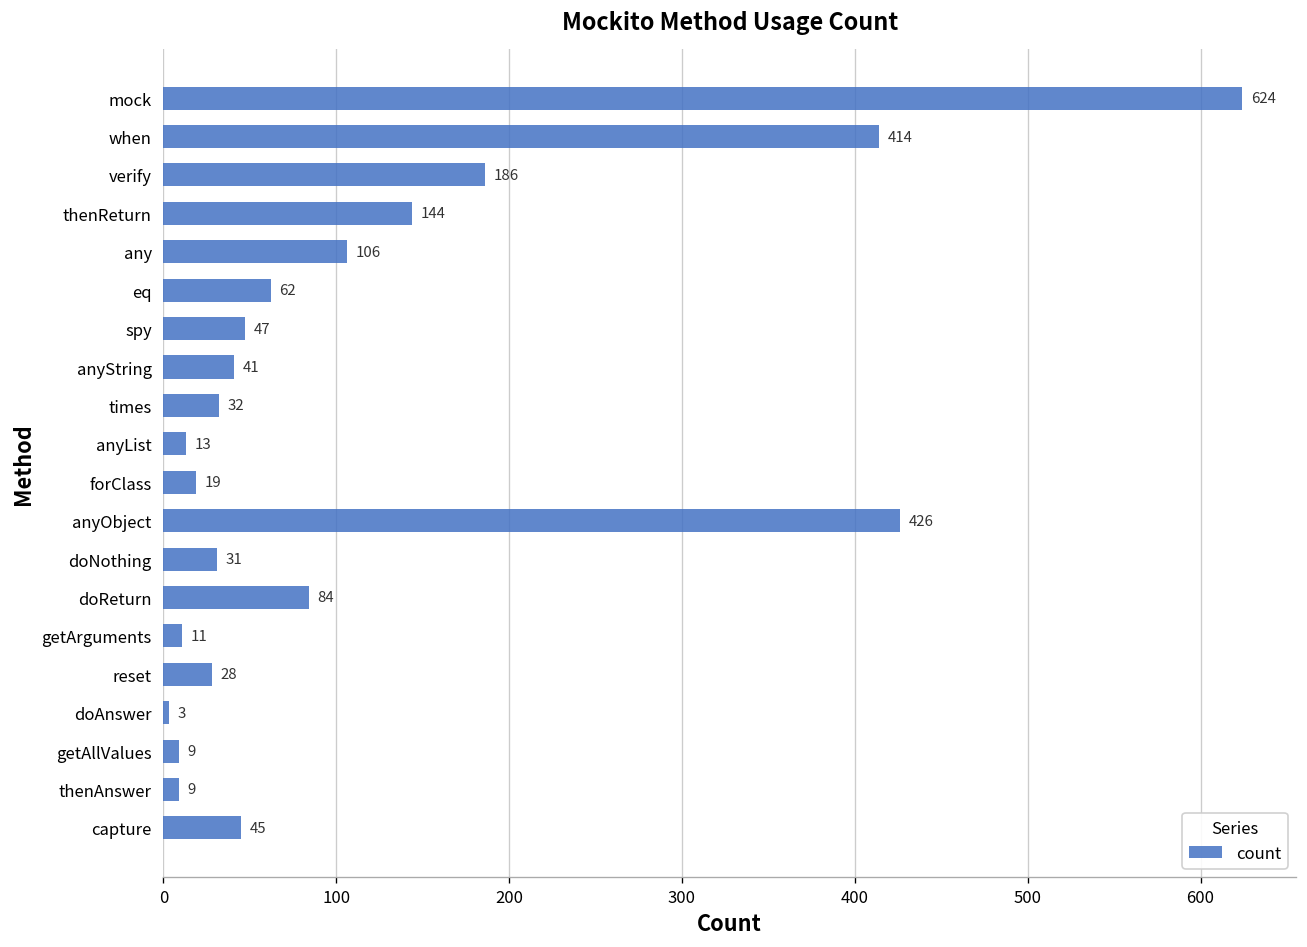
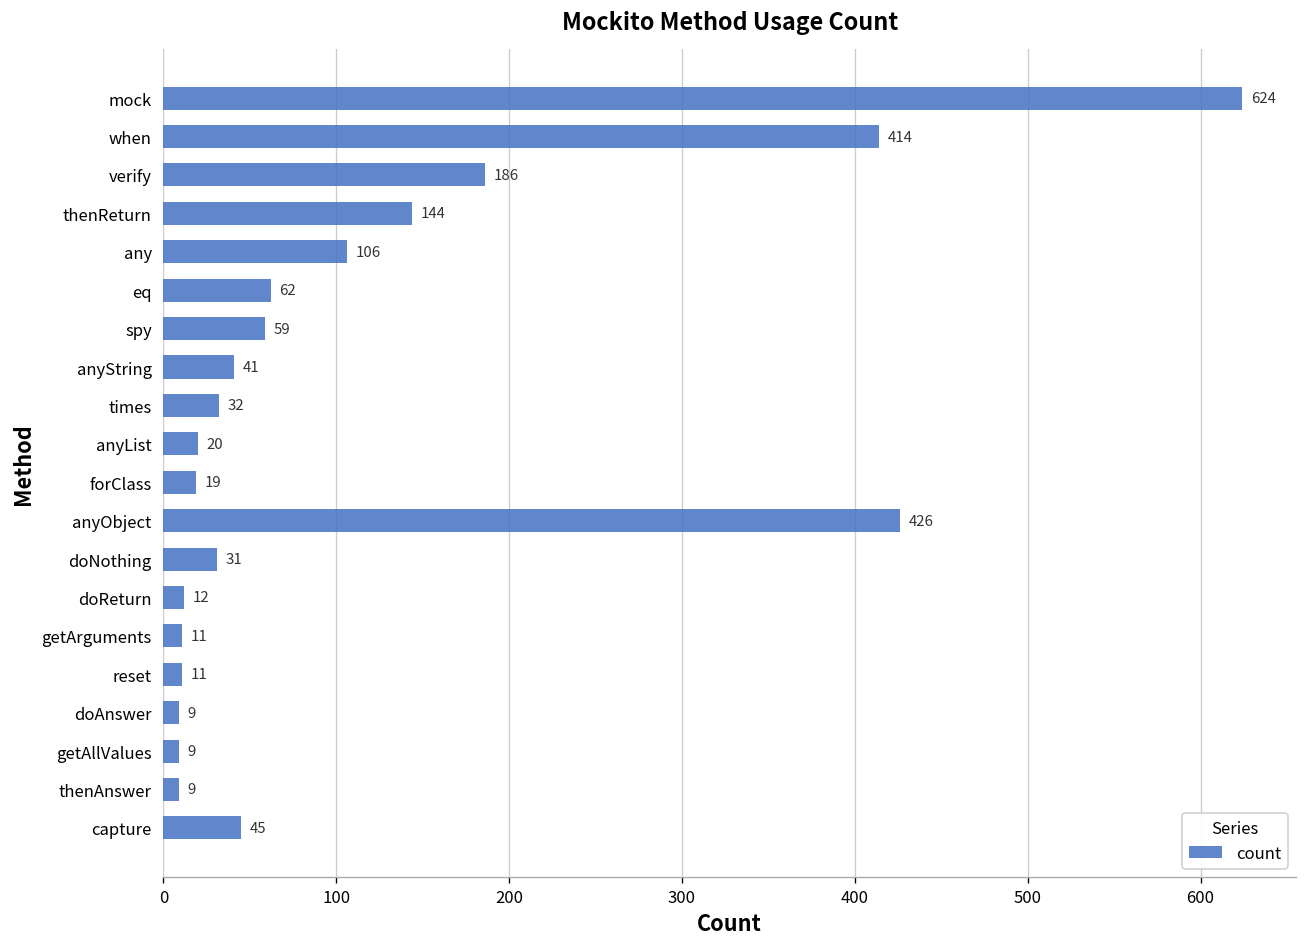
spy: 47 -> 59
anyList: 13 -> 20
doReturn: 84 -> 12
reset: 28 -> 11
doAnswer: 3 -> 9
